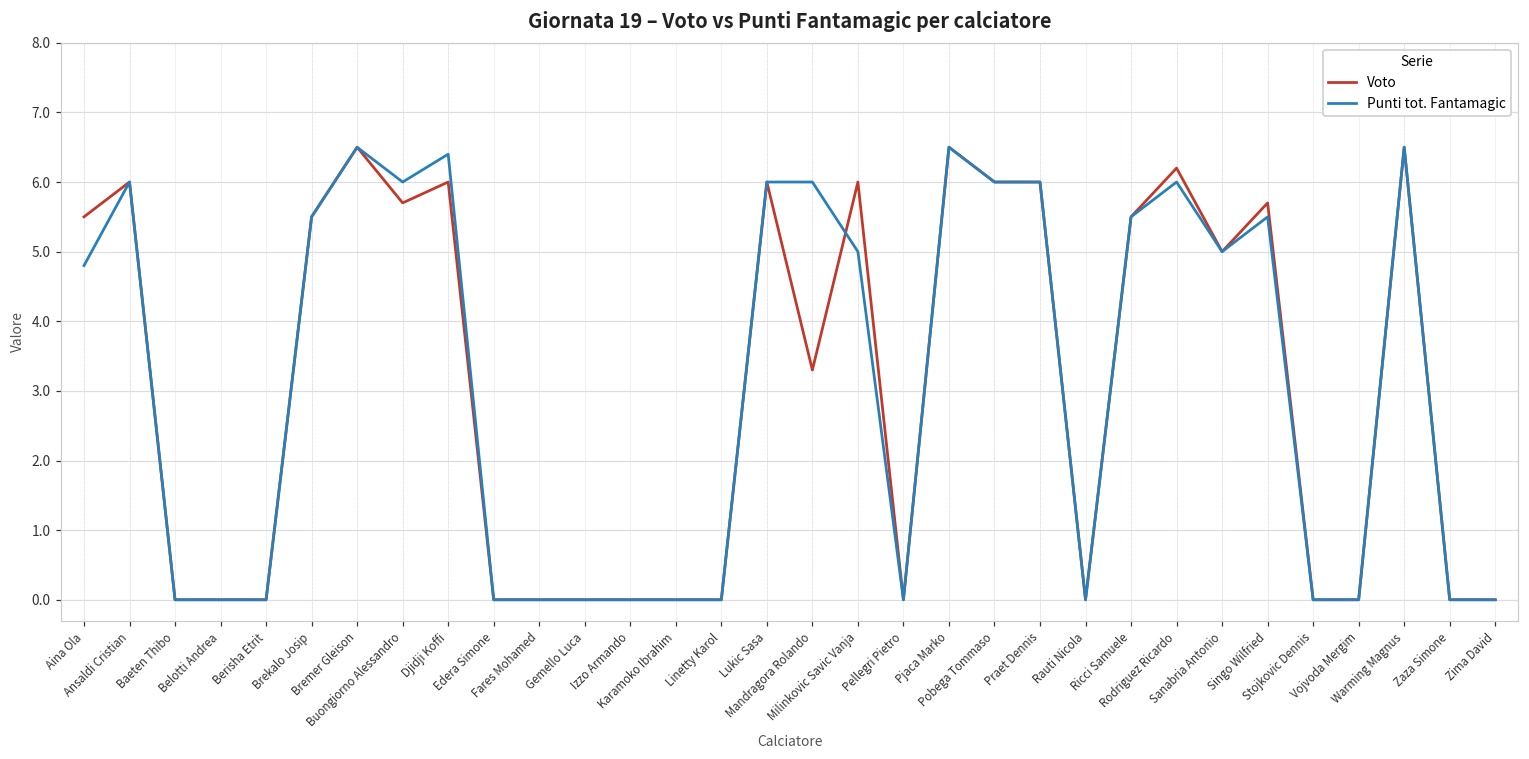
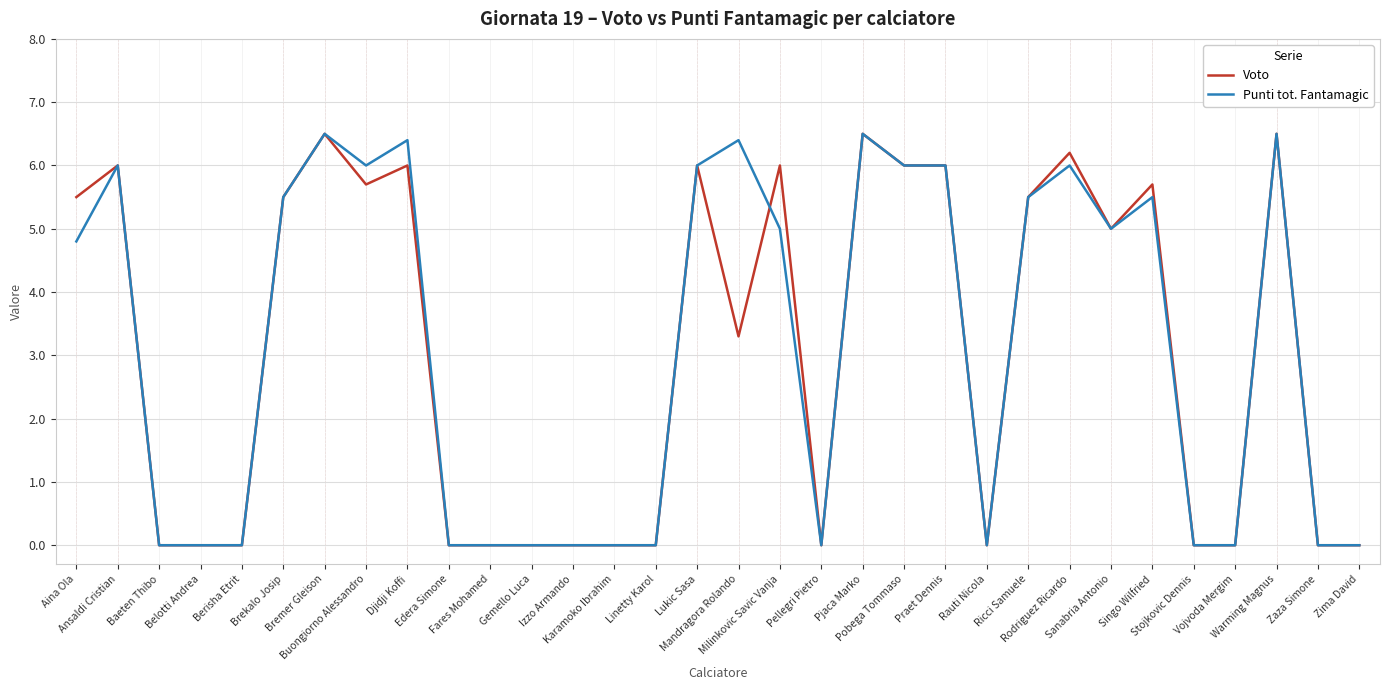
Punti tot. Fantamagic, Mandragora Rolando: 6.0 -> 6.4
